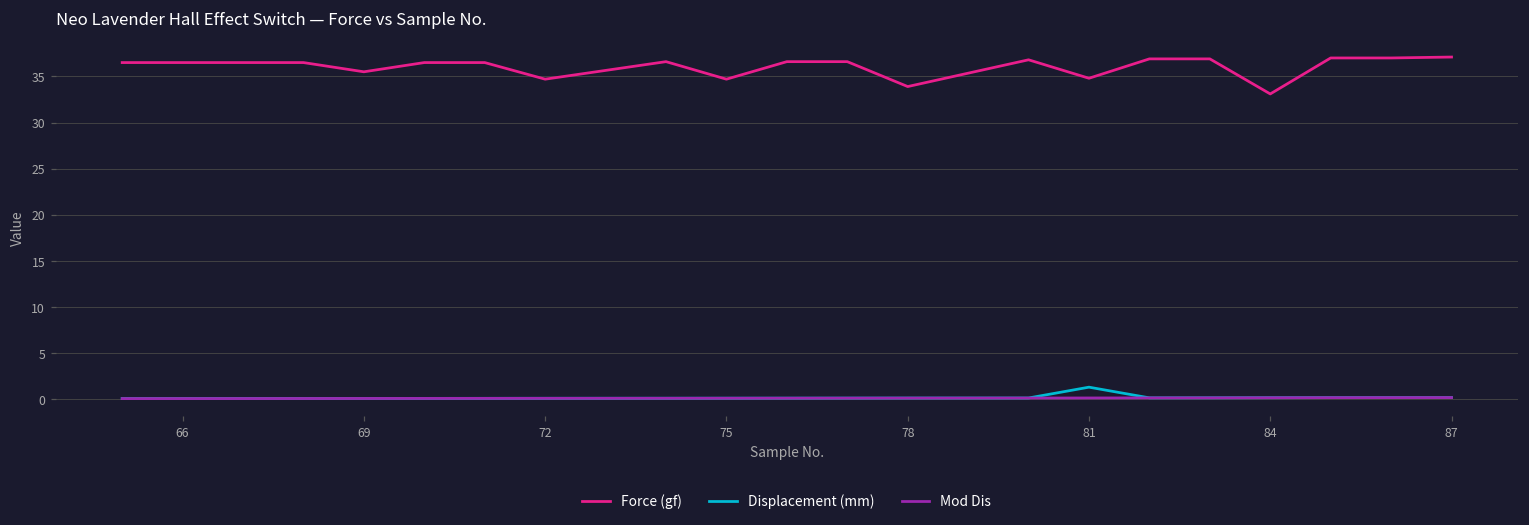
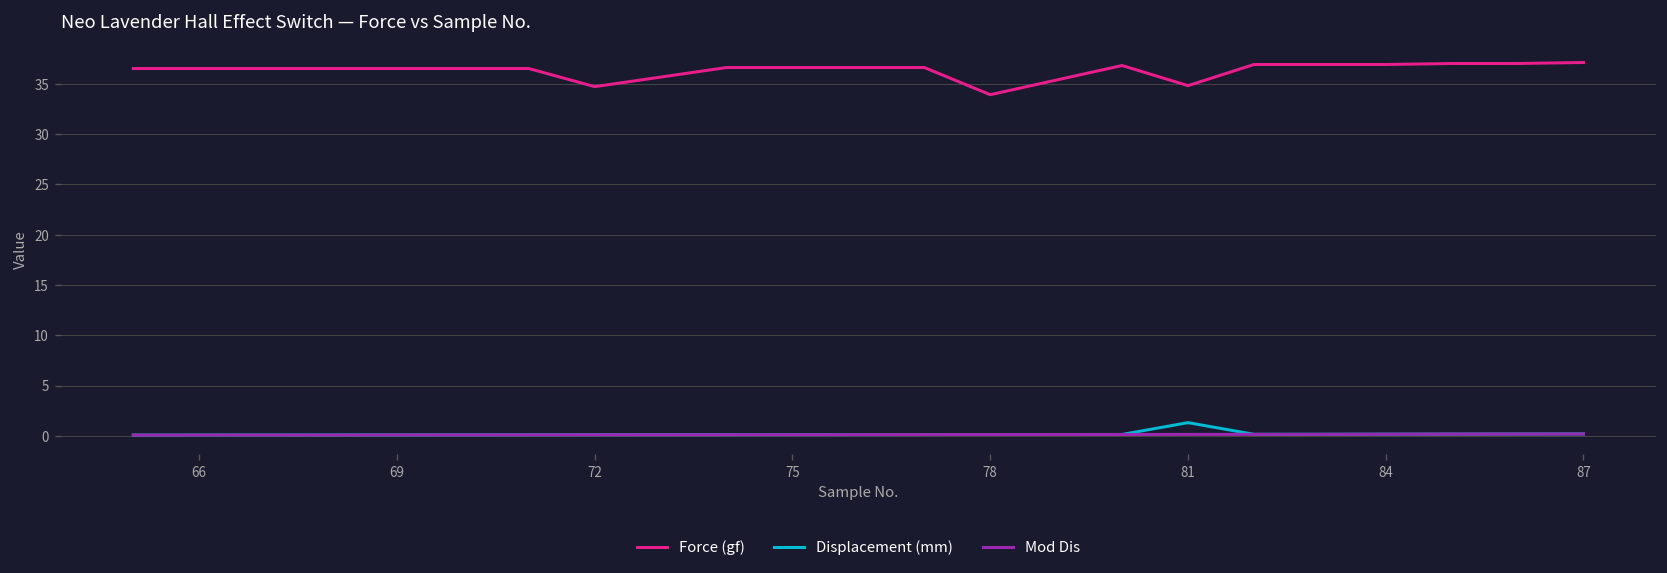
Force (gf), 69: 36 -> 37
Force (gf), 75: 35 -> 37
Force (gf), 84: 33 -> 37
